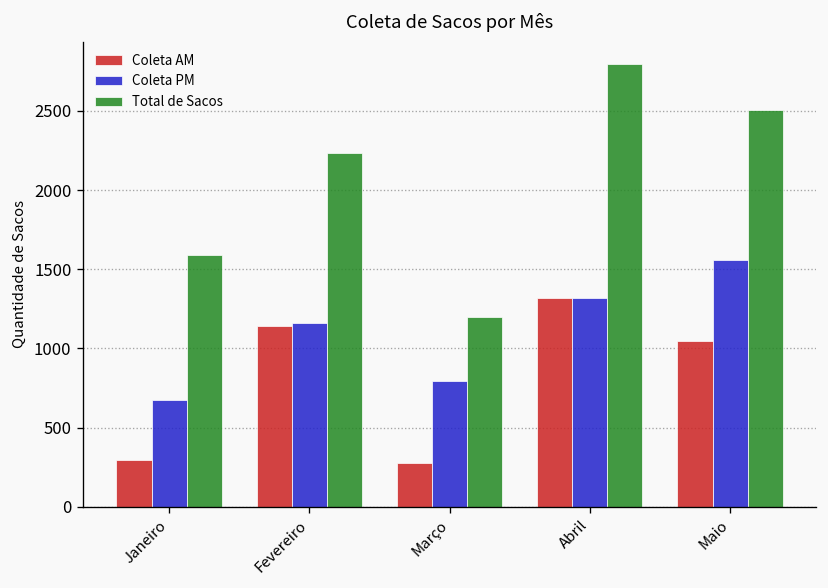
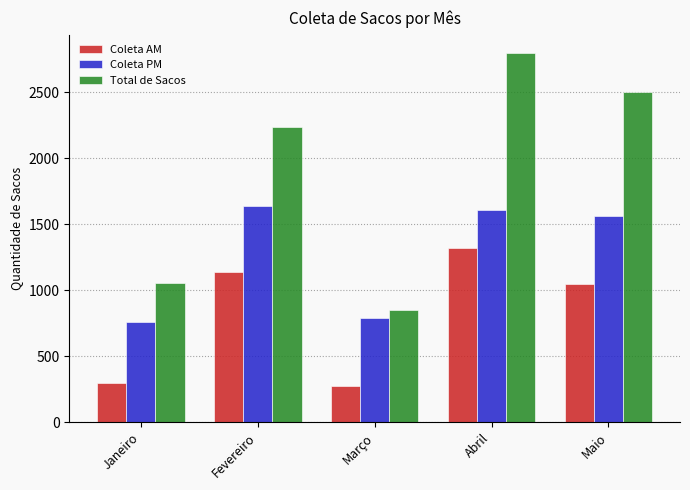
Coleta PM, Janeiro: 680 -> 760
Total de Sacos, Janeiro: 1590 -> 1060
Coleta PM, Fevereiro: 1160 -> 1640
Total de Sacos, Março: 1200 -> 850
Coleta PM, Abril: 1320 -> 1610
